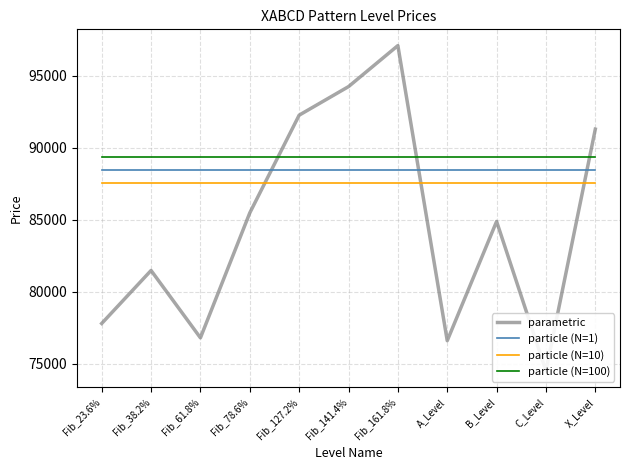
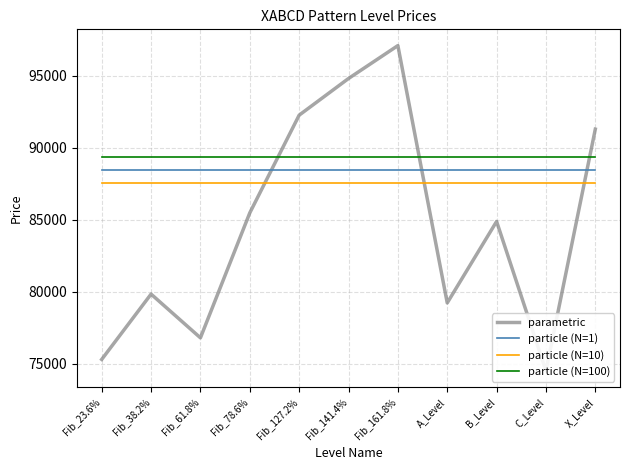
parametric, Fib_23.6%: 77800 -> 75300
parametric, Fib_38.2%: 81500 -> 79800
parametric, Fib_141.4%: 94200 -> 94800
parametric, A_Level: 76600 -> 79200
